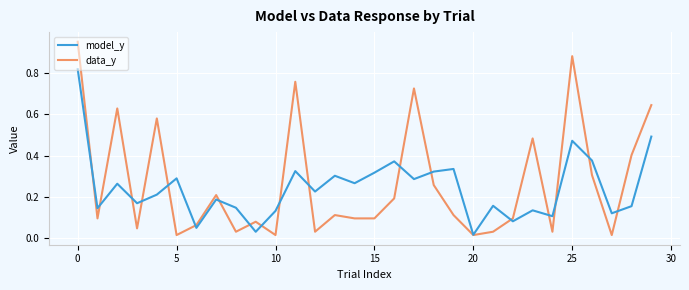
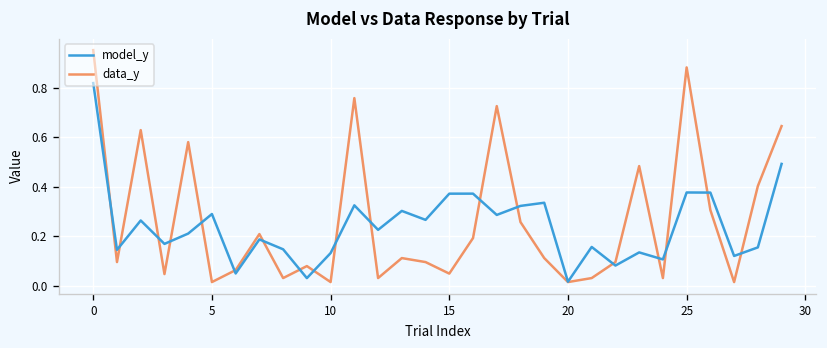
model_y, 15: 0.32 -> 0.37
data_y, 15: 0.10 -> 0.05
model_y, 25: 0.47 -> 0.38
